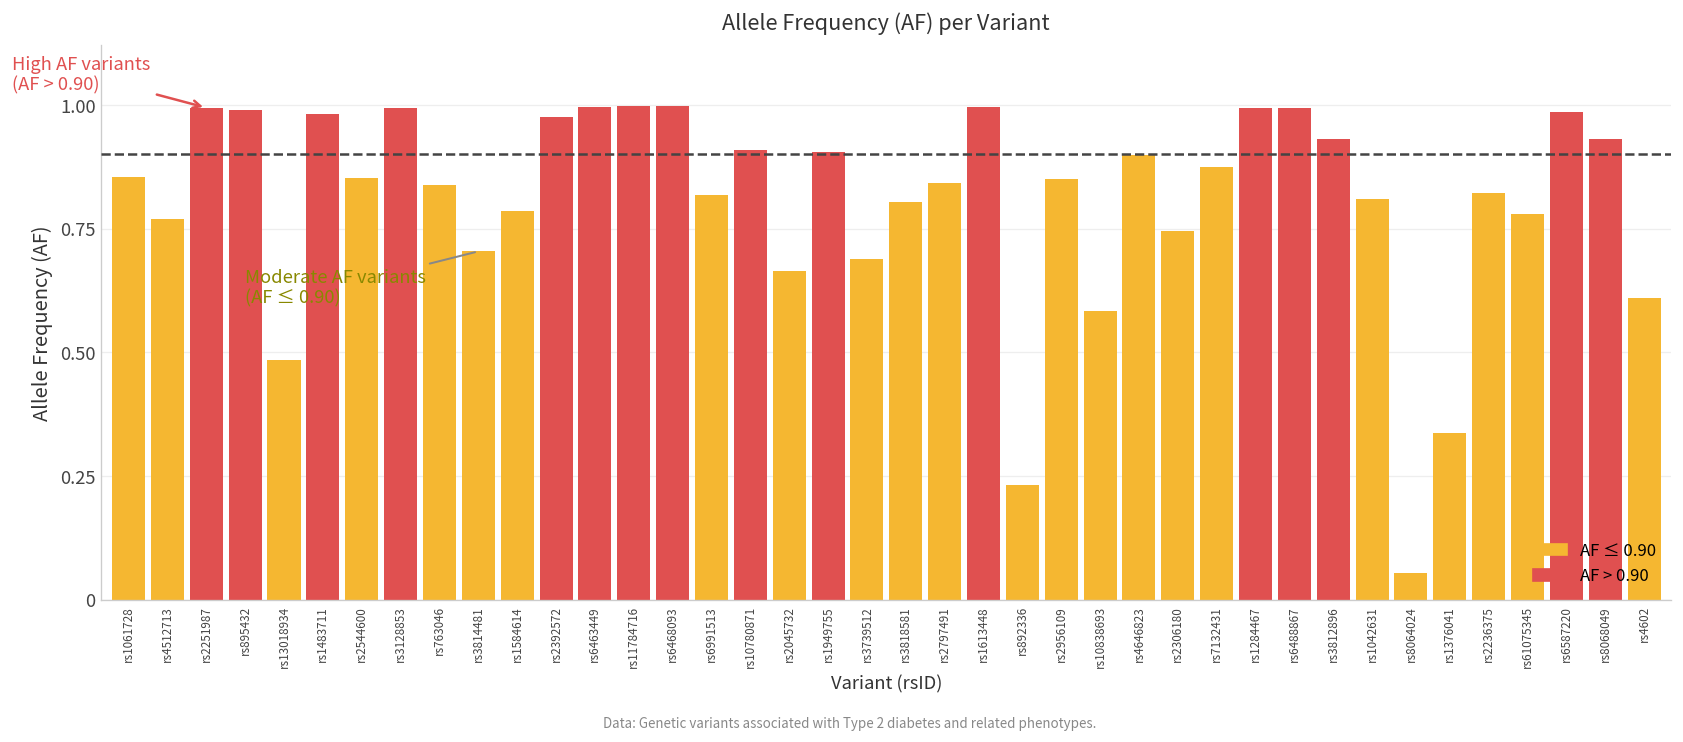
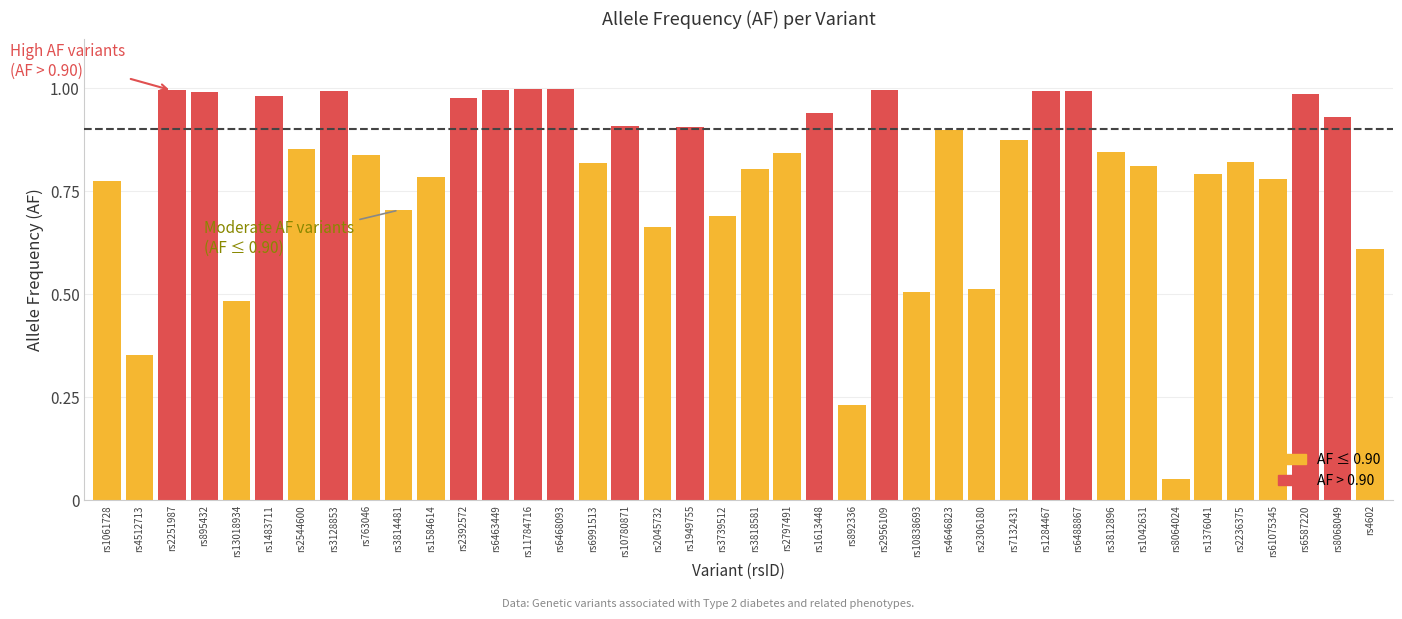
rs1061728: 0.85 -> 0.77
rs4512713: 0.77 -> 0.35
rs1613448: 1.00 -> 0.94
rs2956109: 0.85 -> 0.99
rs10838693: 0.58 -> 0.51
rs2306180: 0.74 -> 0.51
rs3812896: 0.93 -> 0.85
rs1376041: 0.34 -> 0.79
